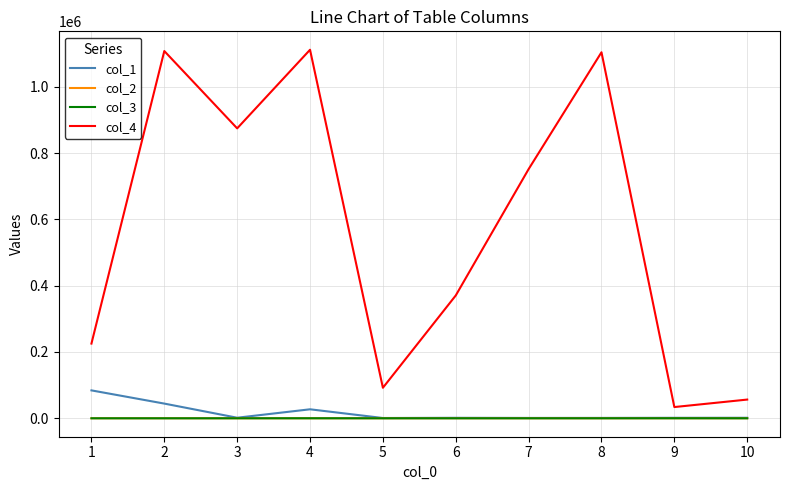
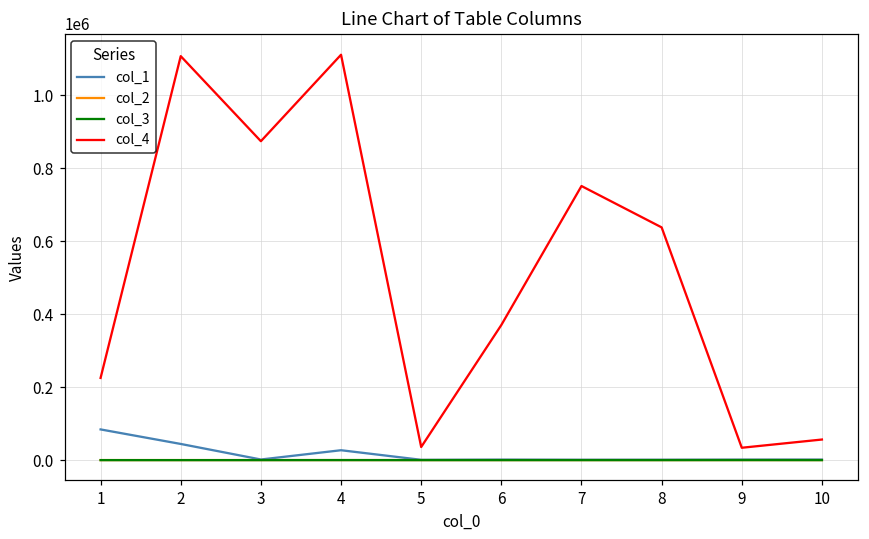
col_4, 5: 90000 -> 40000
col_4, 8: 1100000 -> 640000
